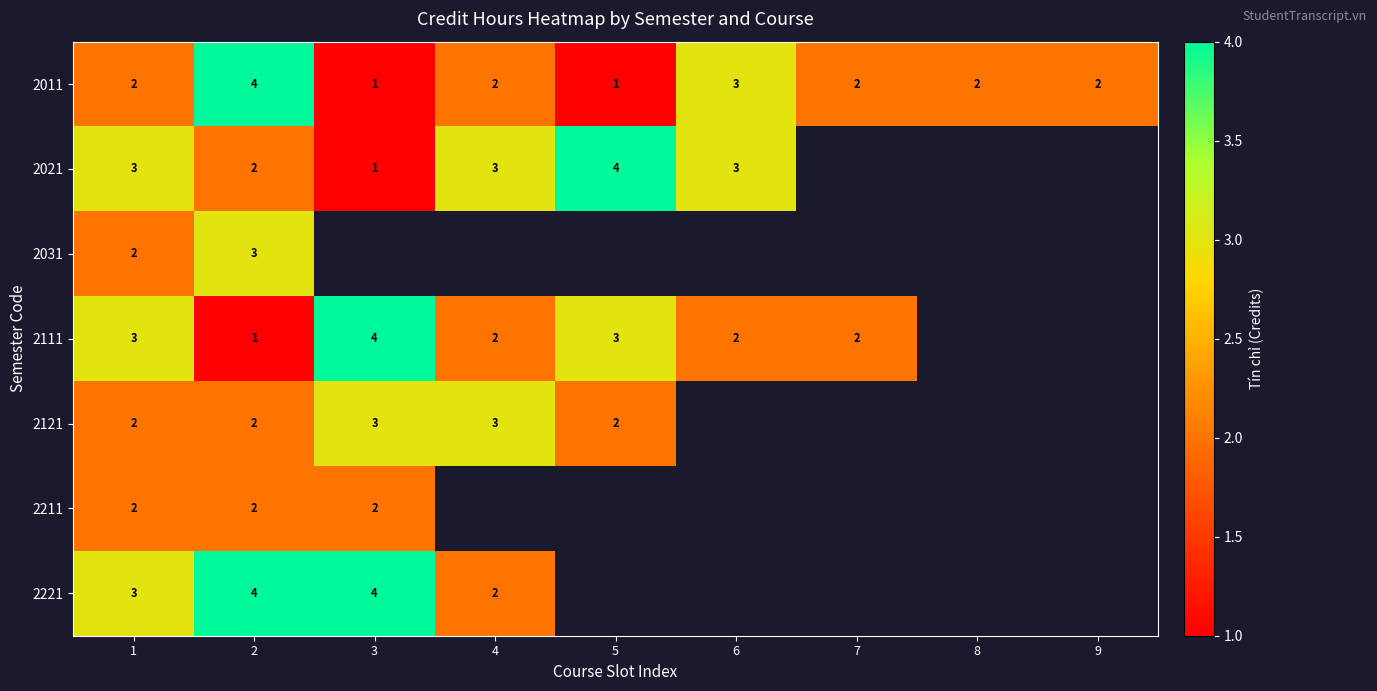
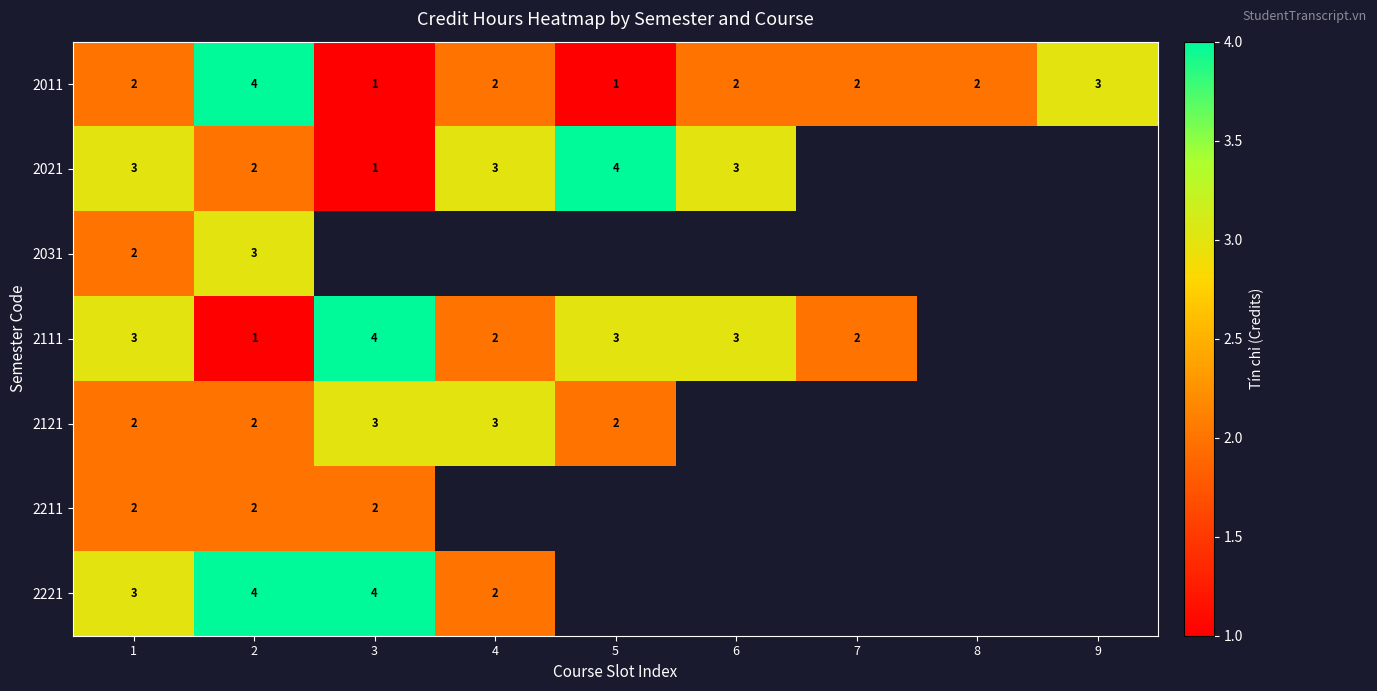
2011, 6: 3 -> 2
2011, 9: 2 -> 3
2111, 6: 2 -> 3
